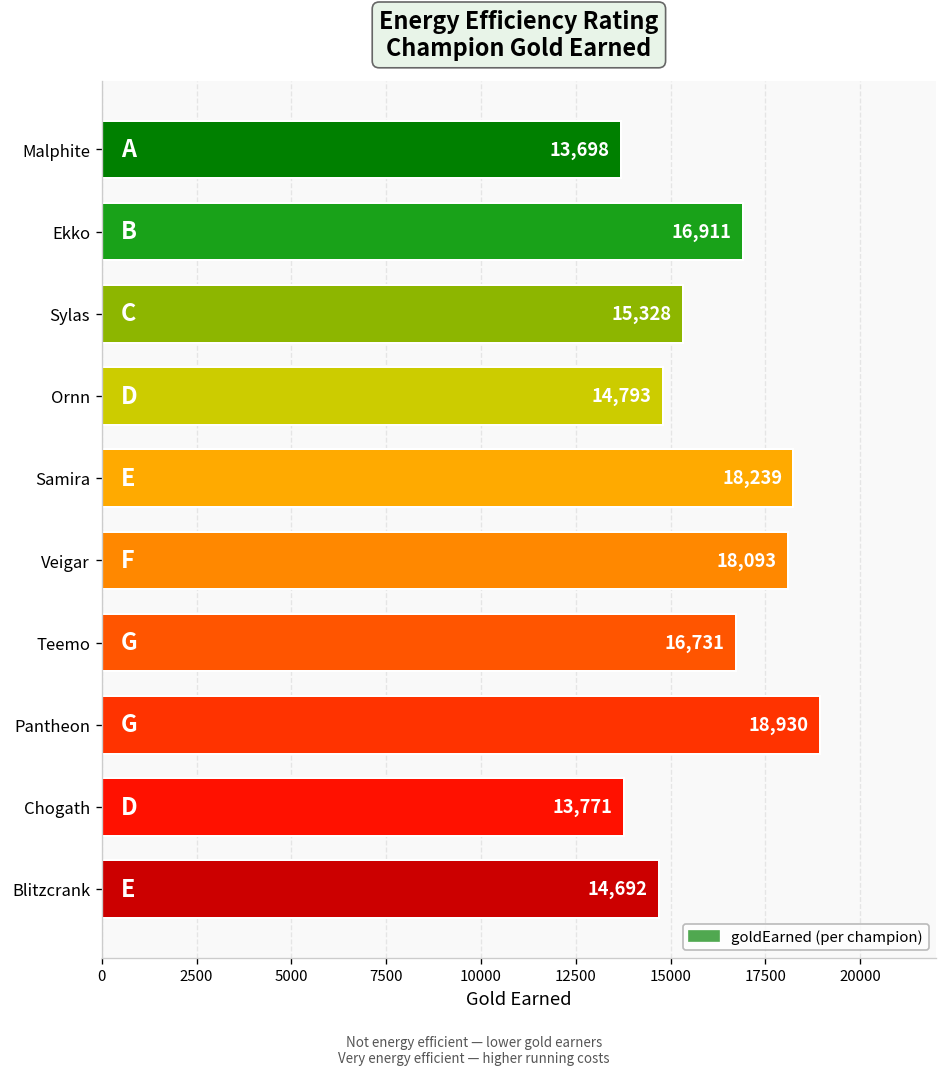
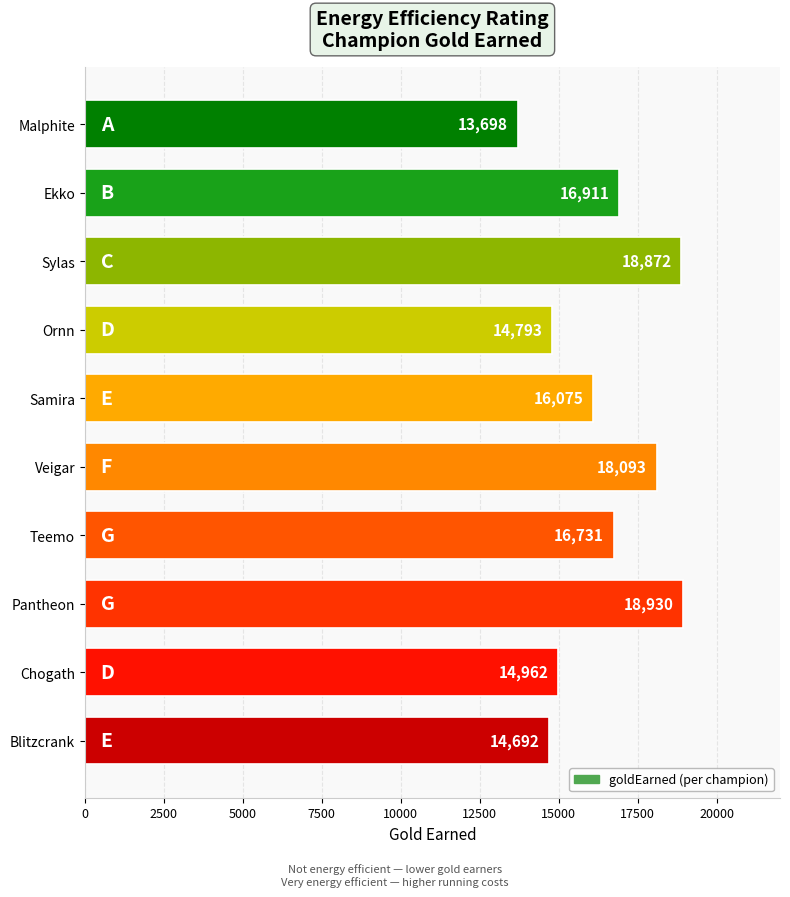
Sylas: 15,328 -> 18,872
Samira: 18,239 -> 16,075
Chogath: 13,771 -> 14,962
